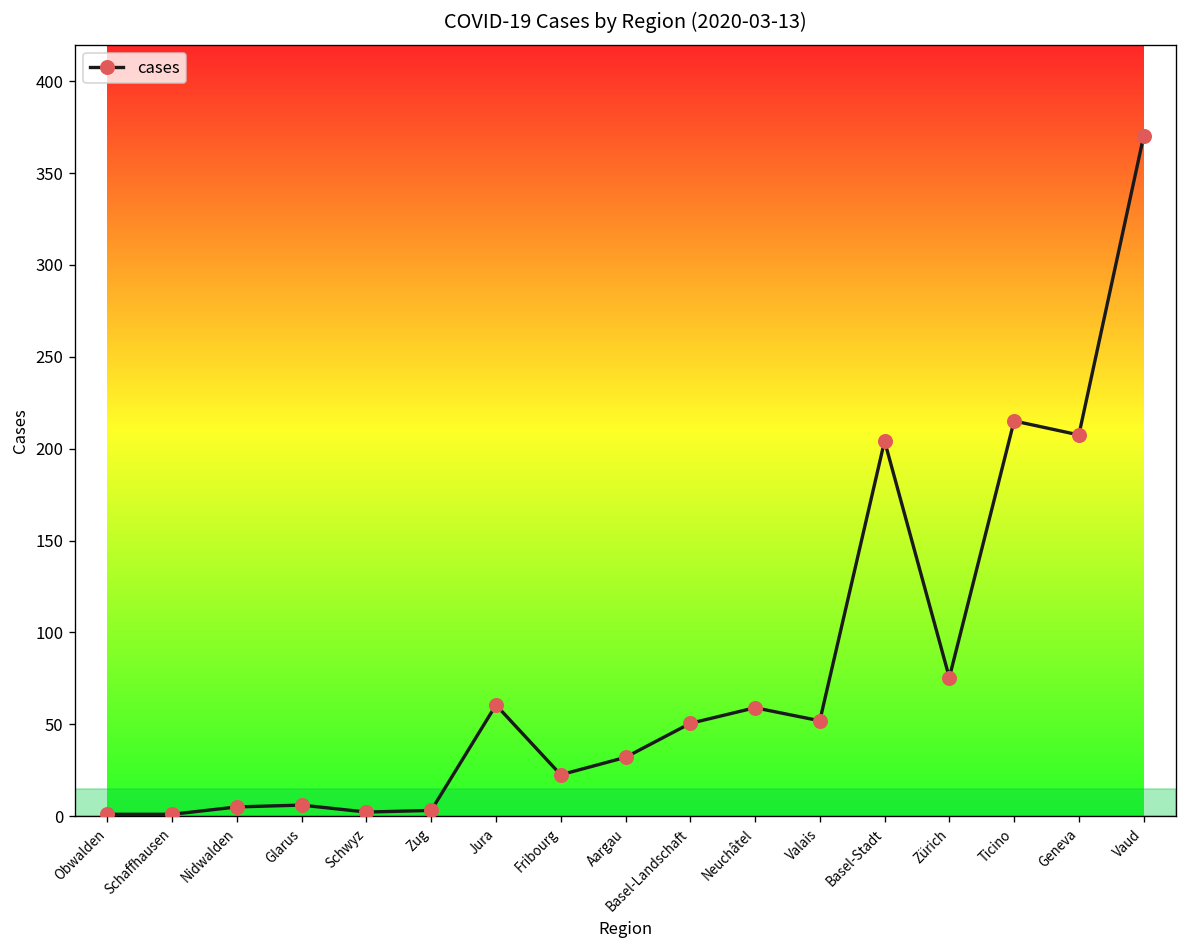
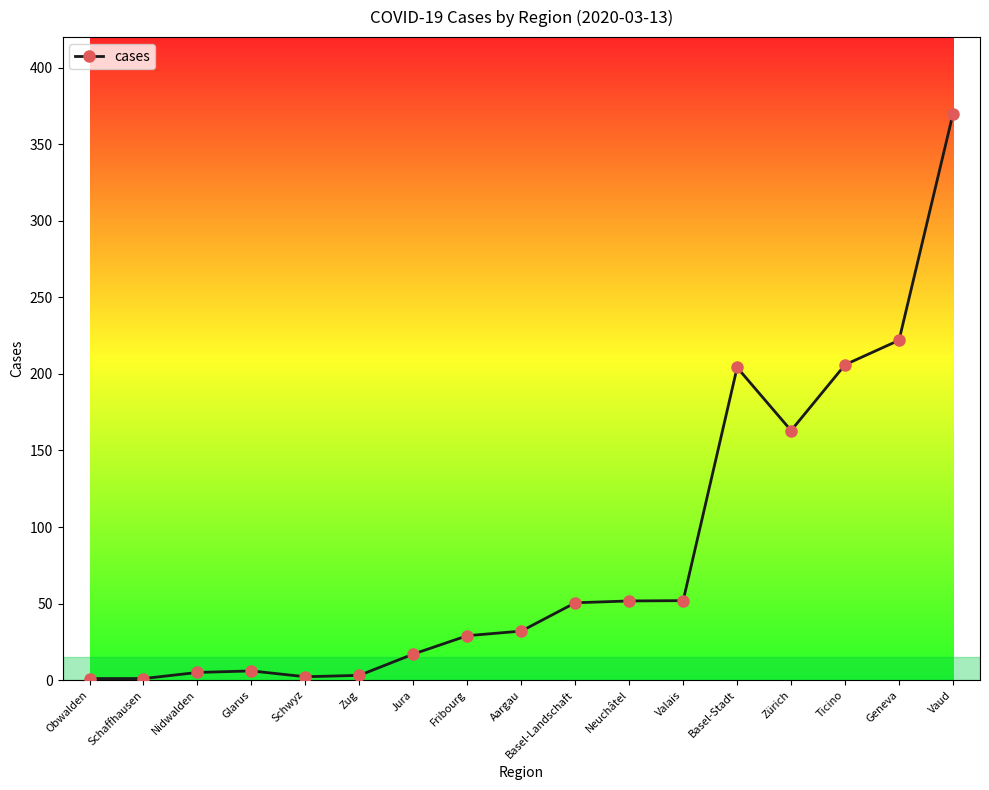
Jura: 61 -> 17
Fribourg: 23 -> 29
Neuchâtel: 59 -> 52
Zürich: 75 -> 163
Ticino: 215 -> 206
Geneva: 208 -> 222
